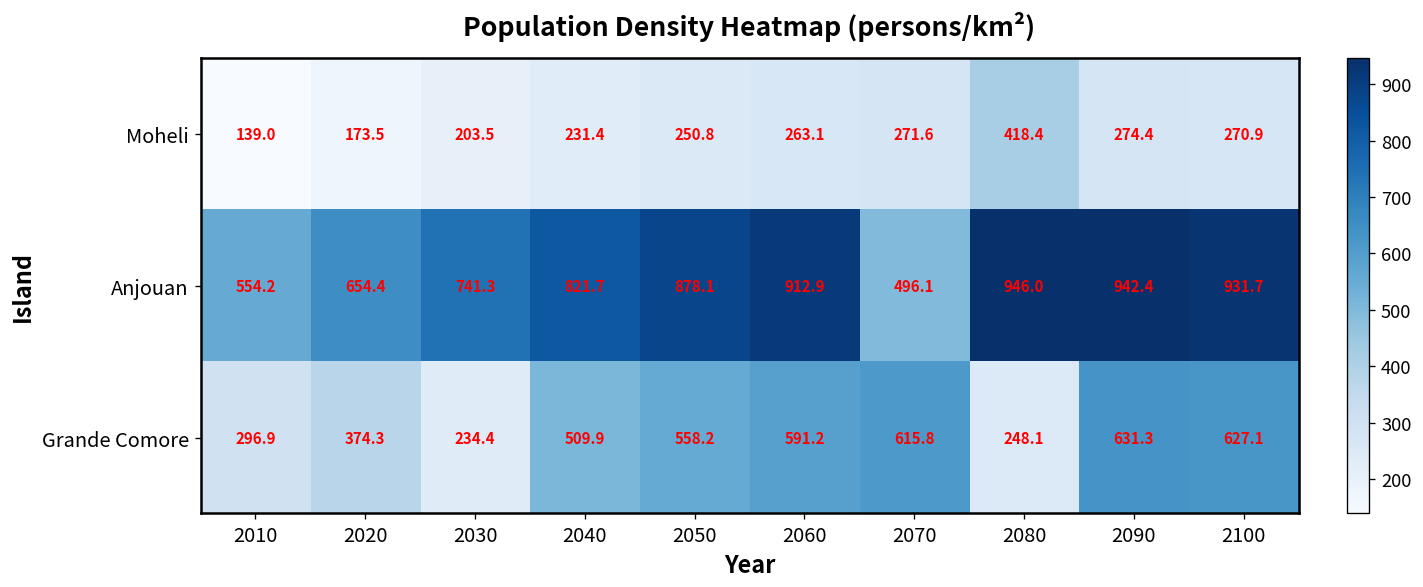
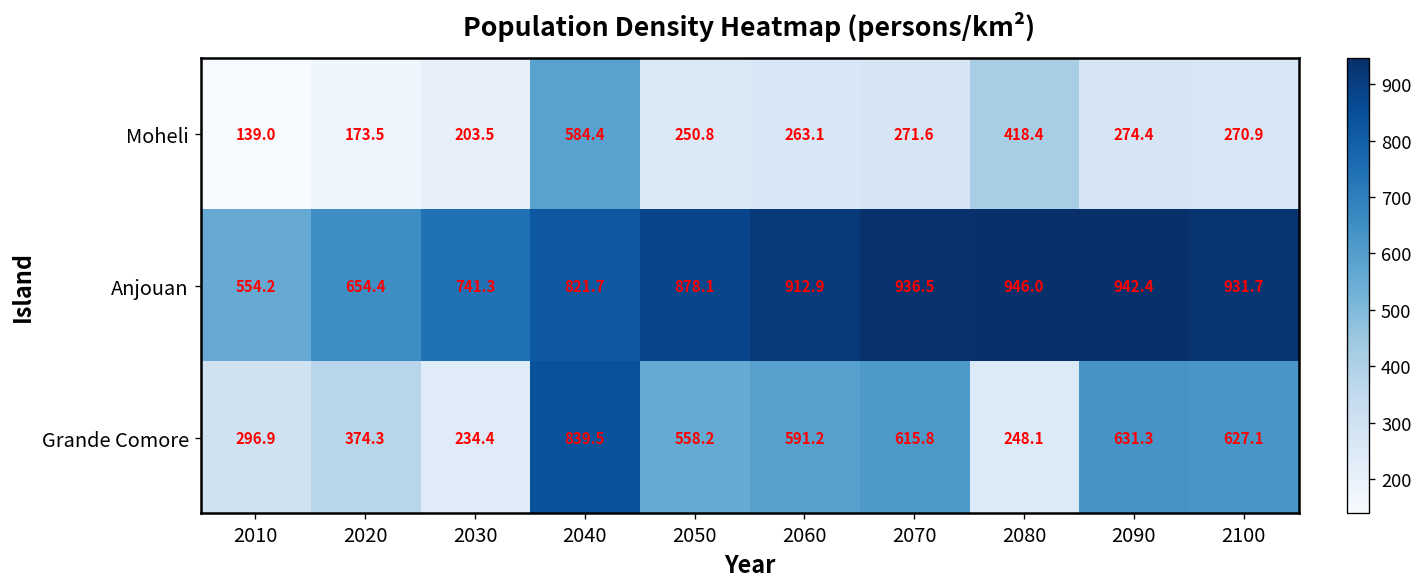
Moheli, 2040: 231.4 -> 584.4
Anjouan, 2070: 496.1 -> 936.5
Grande Comore, 2040: 509.9 -> 839.5
